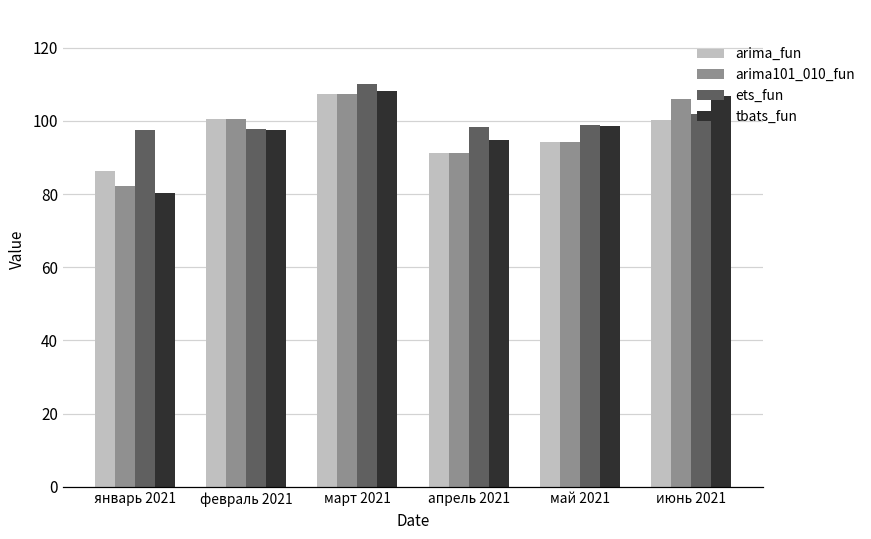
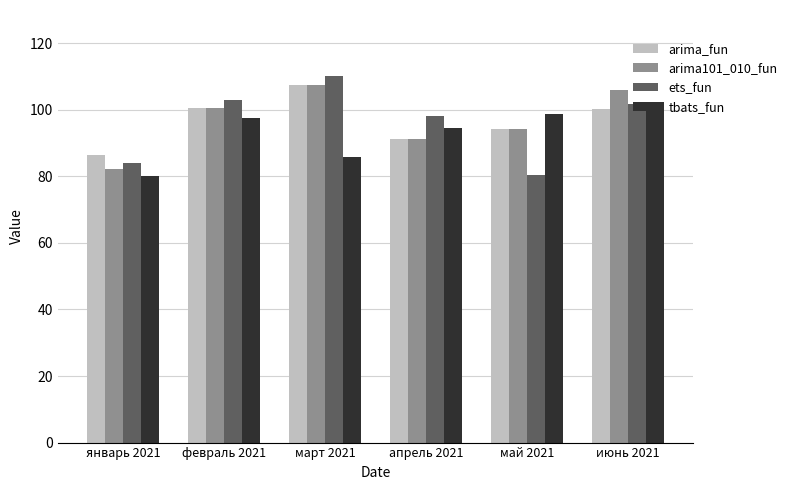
ets_fun, январь 2021: 97 -> 84
ets_fun, февраль 2021: 98 -> 103
tbats_fun, март 2021: 108 -> 86
ets_fun, май 2021: 99 -> 81
tbats_fun, июнь 2021: 107 -> 102
